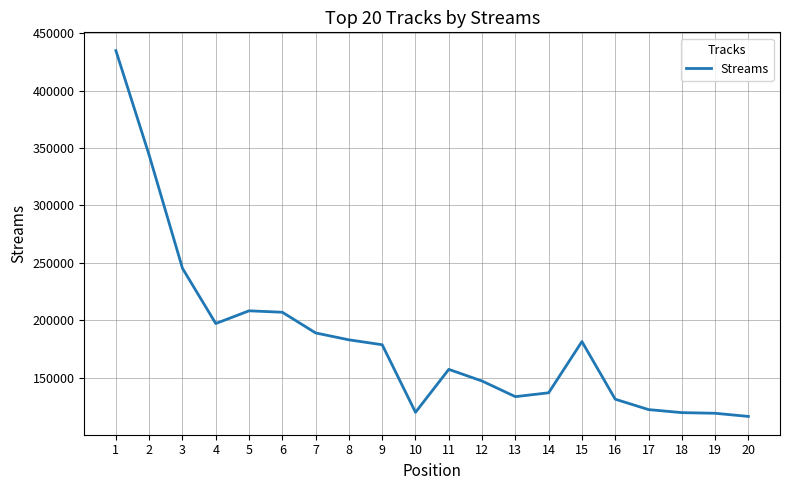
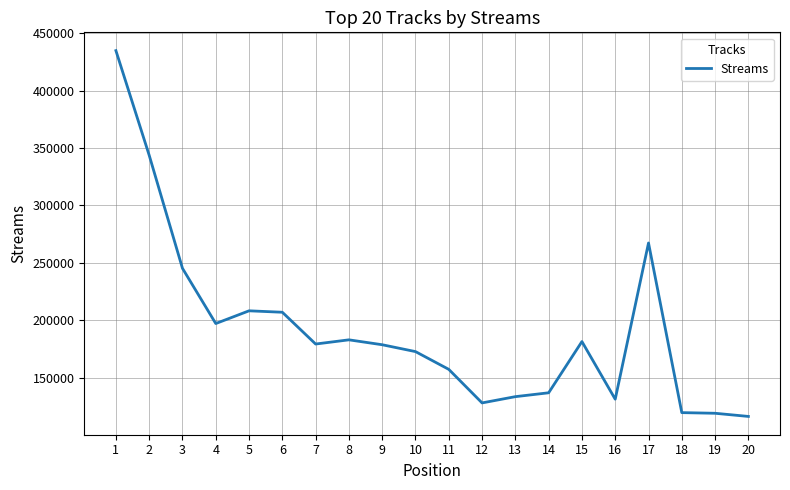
7: 189000 -> 179000
10: 120000 -> 173000
12: 147000 -> 128000
17: 122000 -> 267000
